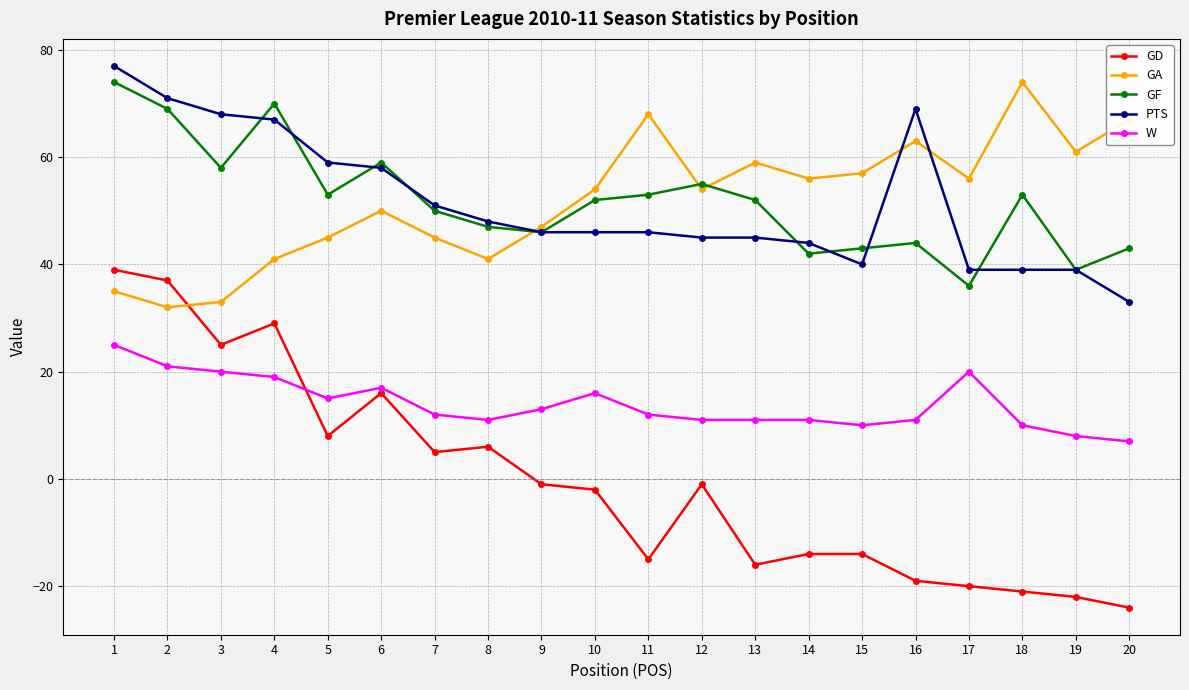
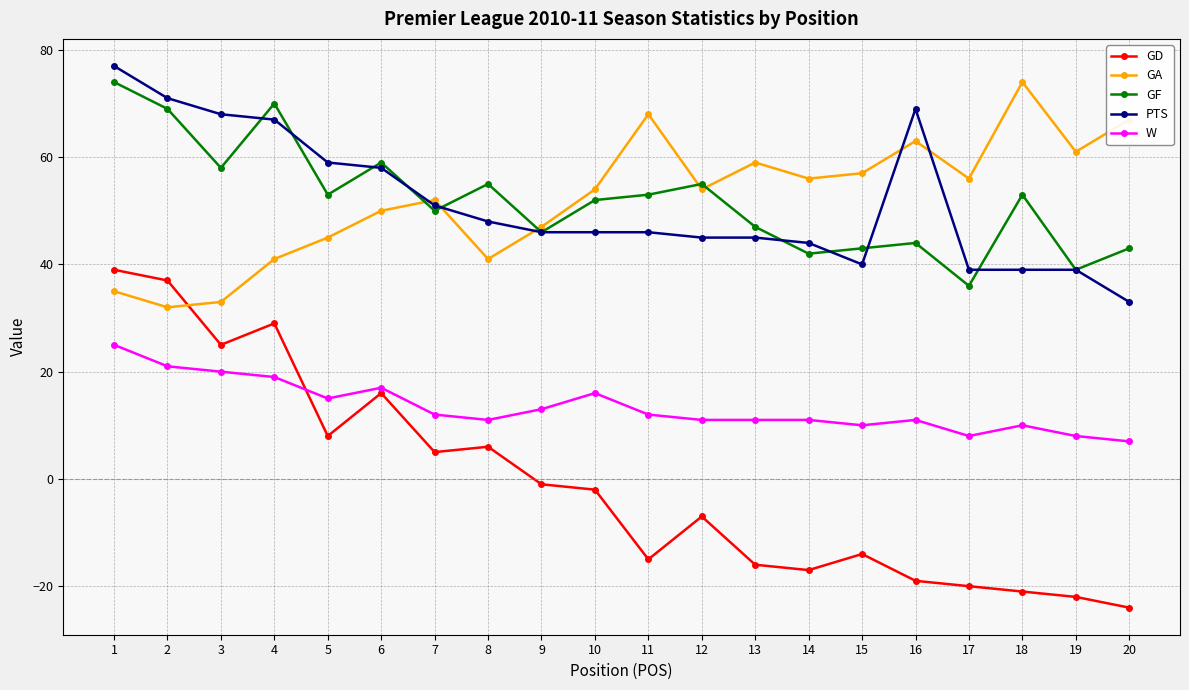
GA, 7: 45 -> 52
GF, 8: 47 -> 55
GD, 12: -1 -> -7
GF, 13: 52 -> 47
GD, 14: -14 -> -17
W, 17: 20 -> 8
